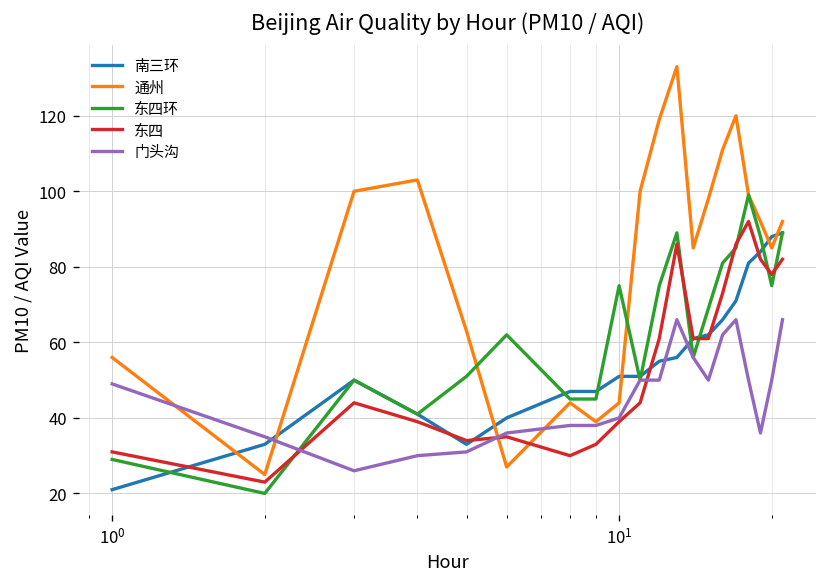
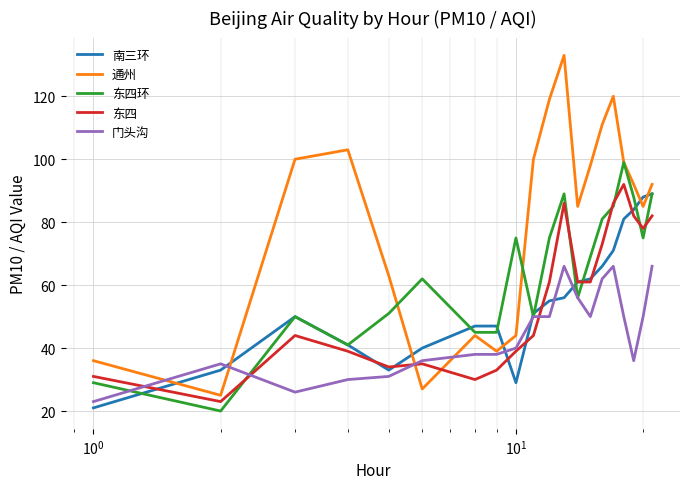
通州, 10^0: 56 -> 36
门头沟, 10^0: 49 -> 23
南三环, 10^1: 51 -> 29
